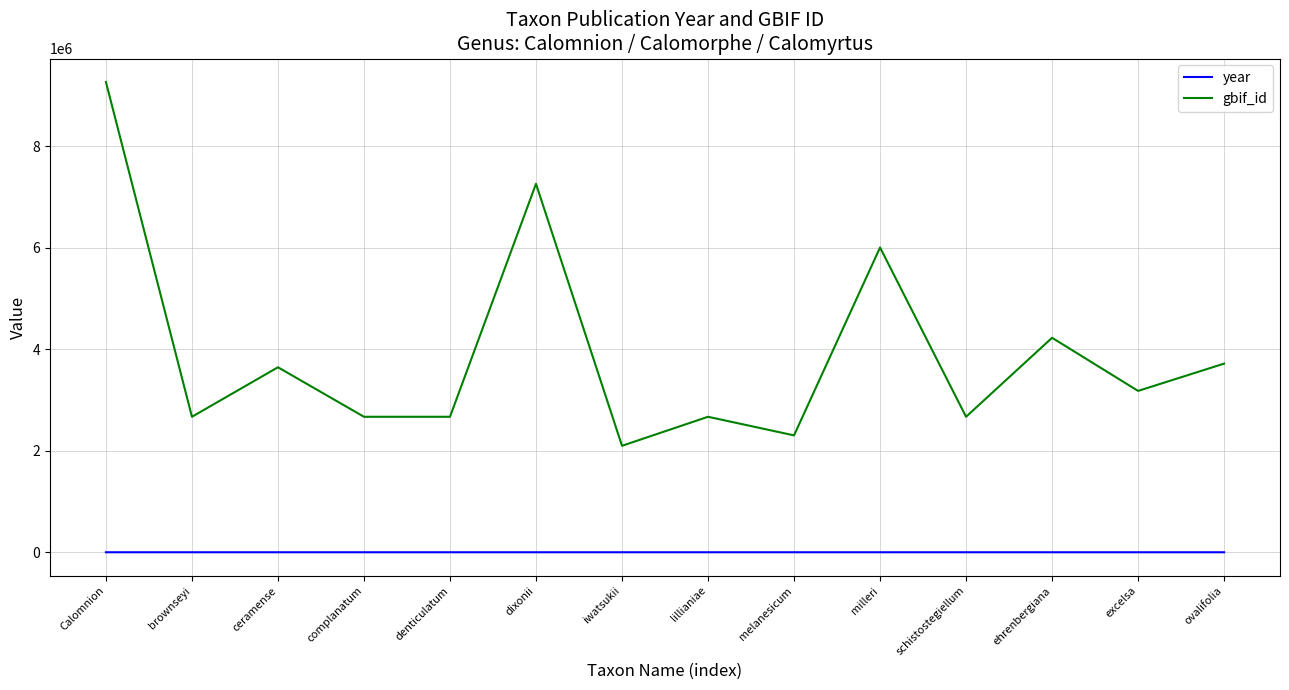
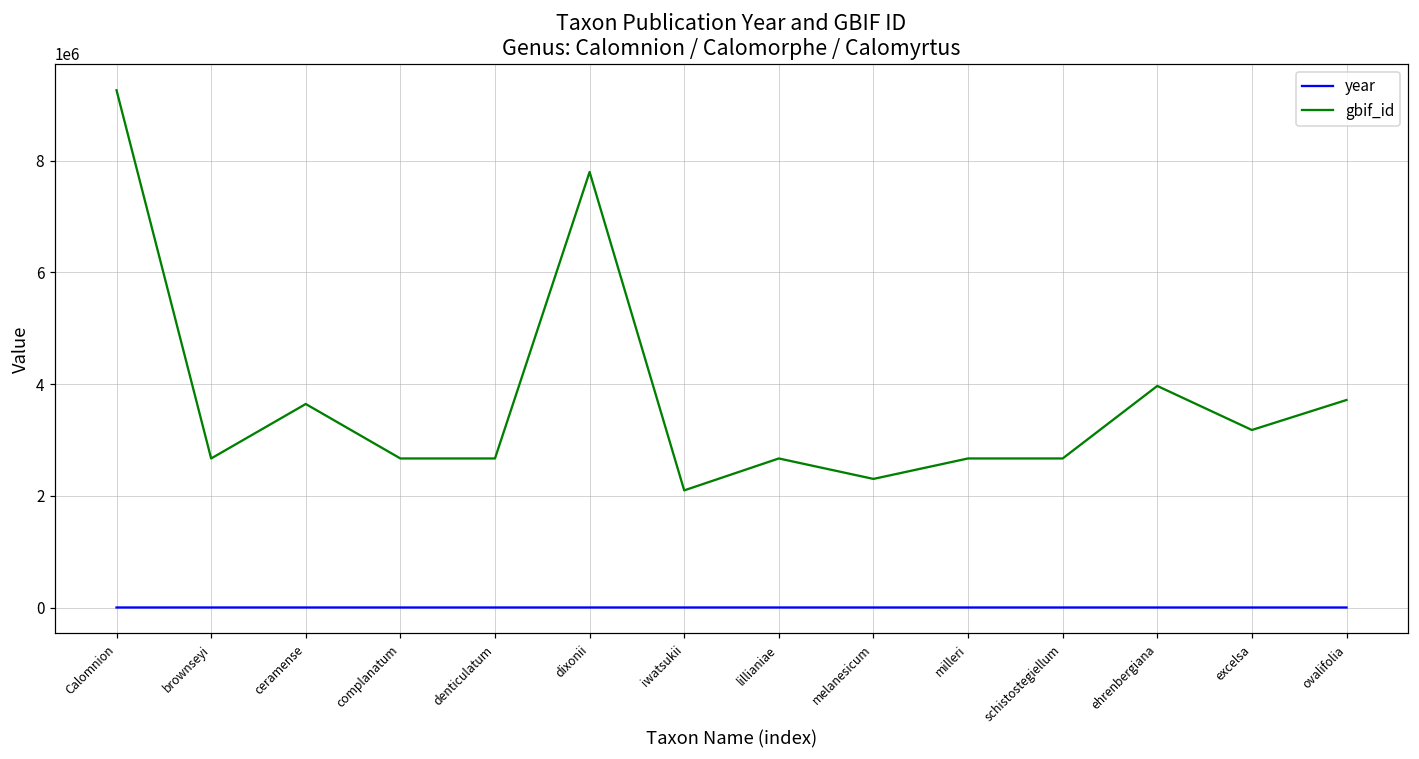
gbif_id, dixonii: 7300000 -> 7800000
gbif_id, milleri: 6000000 -> 2700000
gbif_id, ehrenbergiana: 4200000 -> 4000000
